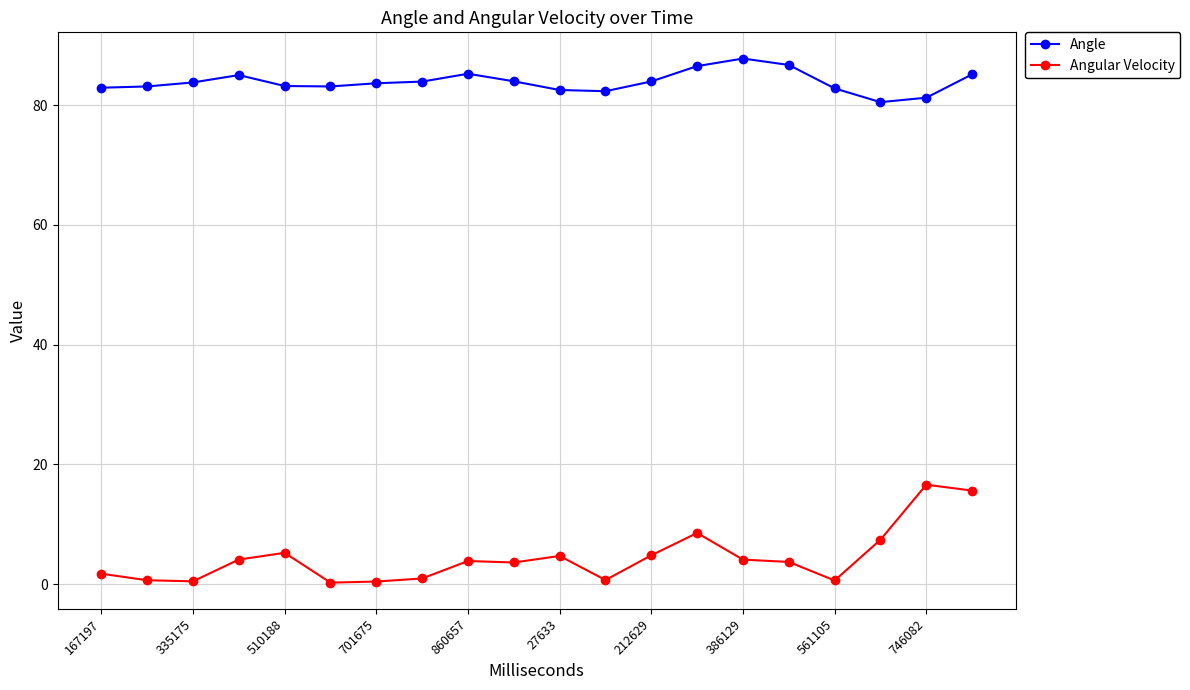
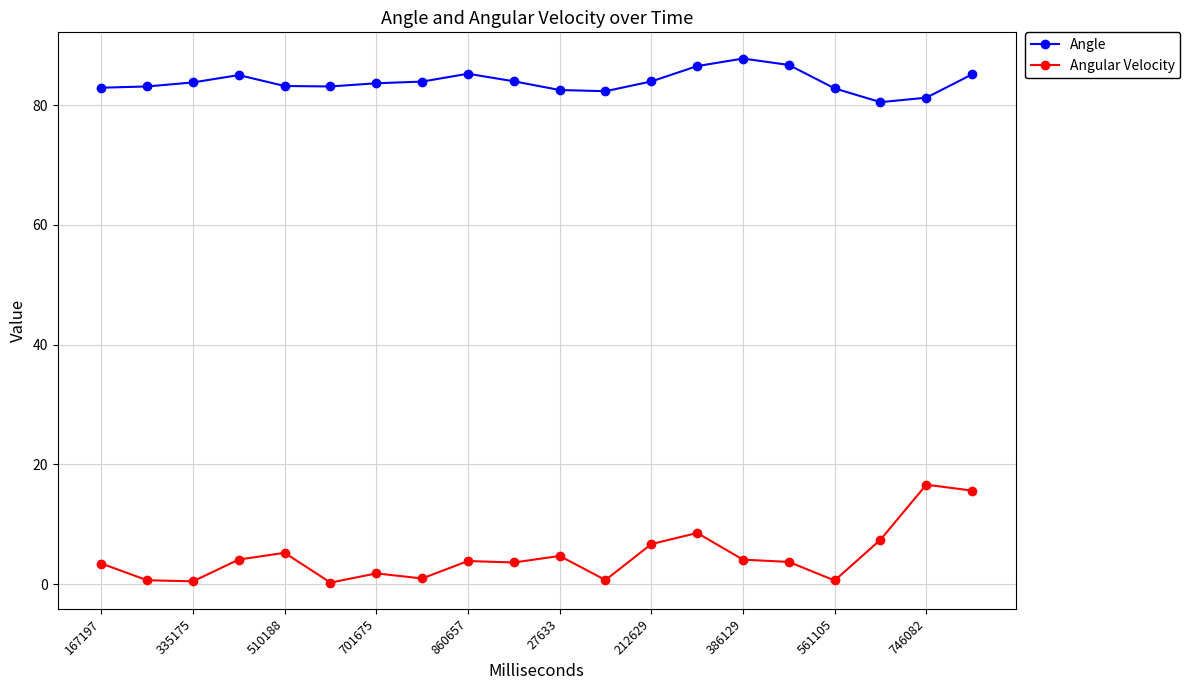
Angular Velocity, 167197: 2 -> 3
Angular Velocity, 701675: 0 -> 2
Angular Velocity, 212629: 5 -> 7
